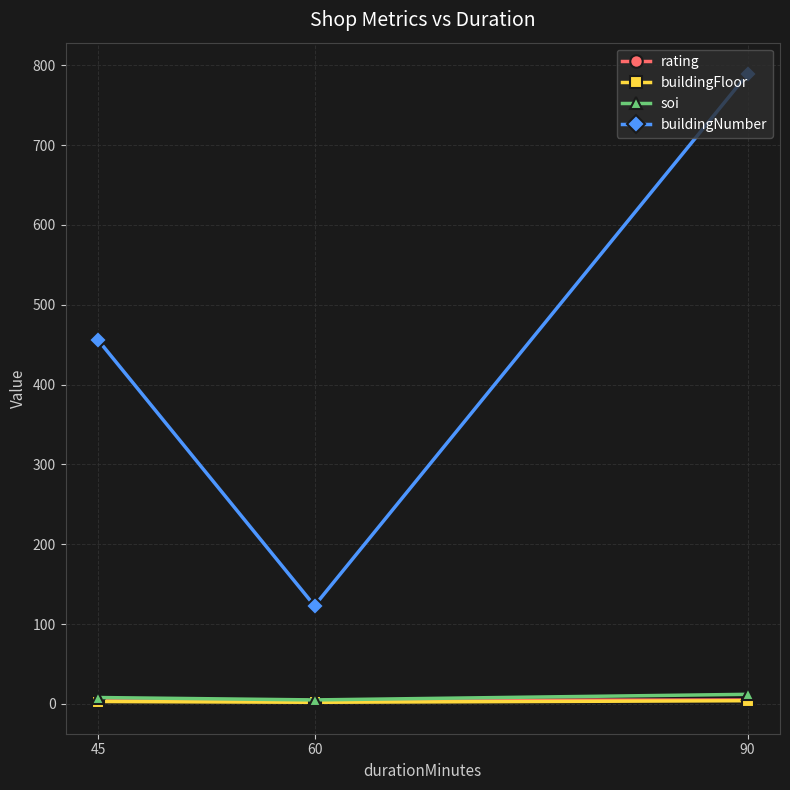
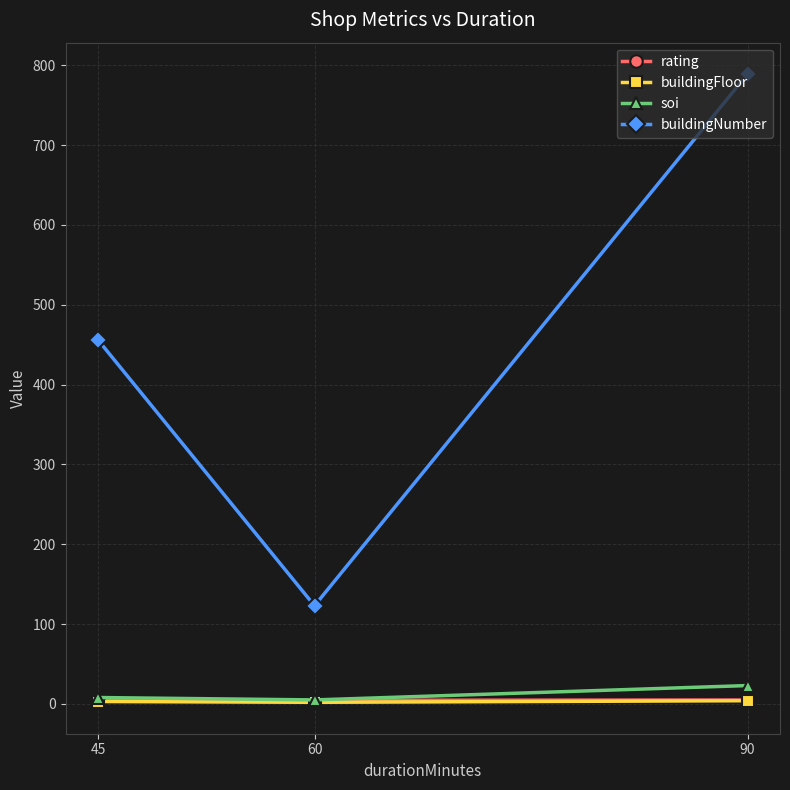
soi, 90: 10 -> 20
